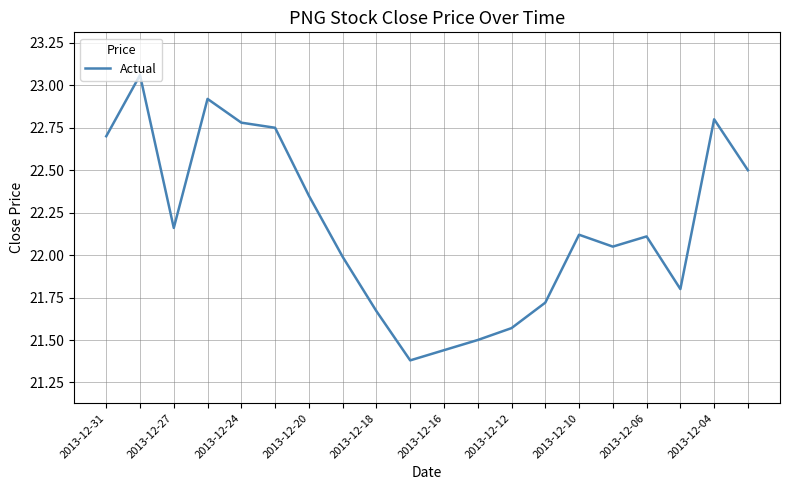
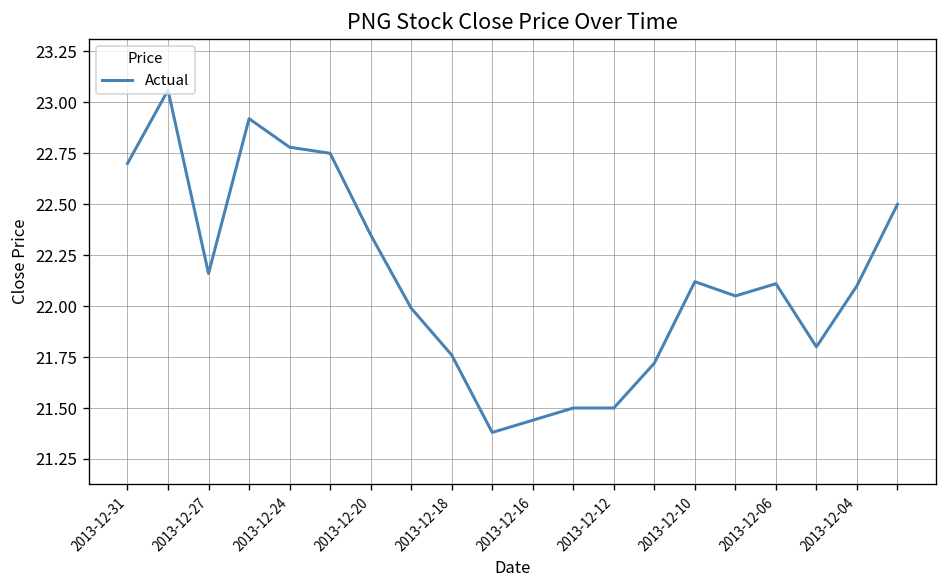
2013-12-18: 21.67 -> 21.76
2013-12-12: 21.57 -> 21.50
2013-12-04: 22.8 -> 22.1
